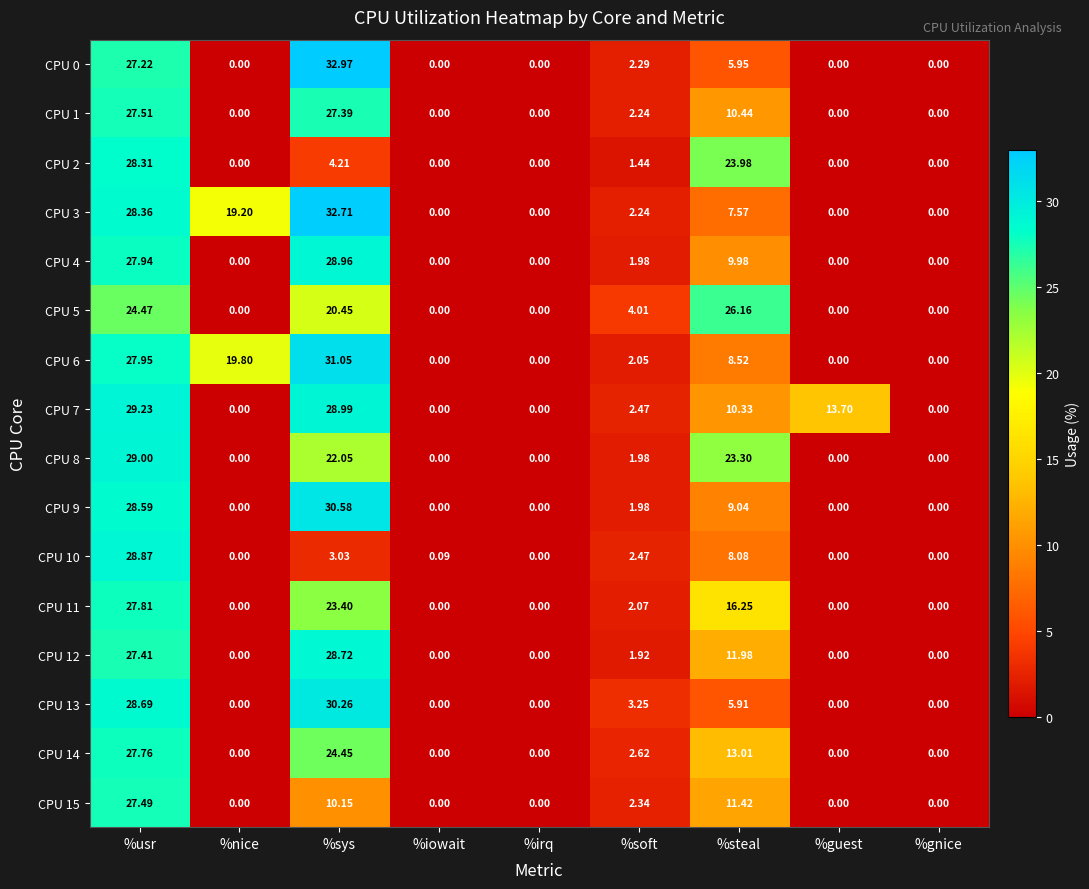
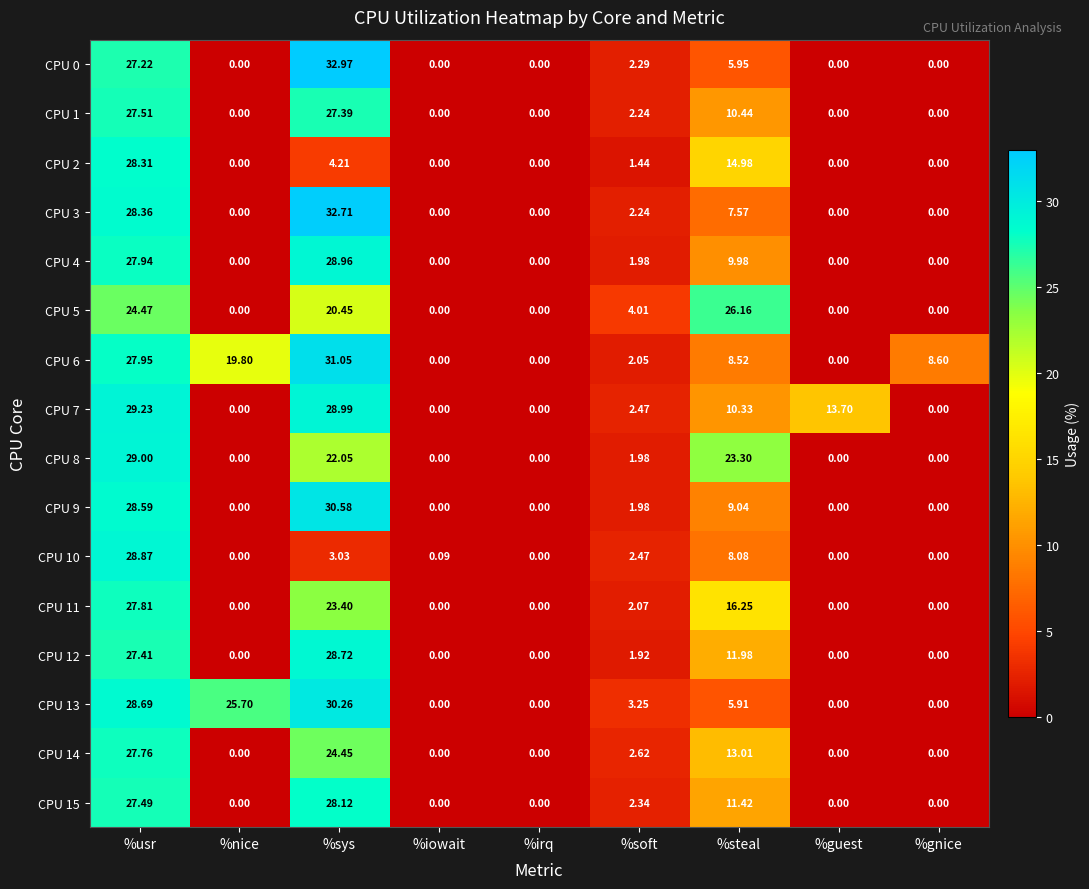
CPU 2, %steal: 23.98 -> 14.98
CPU 3, %nice: 19.20 -> 0.00
CPU 6, %gnice: 0.00 -> 8.60
CPU 13, %nice: 0.00 -> 25.70
CPU 15, %sys: 10.15 -> 28.12
